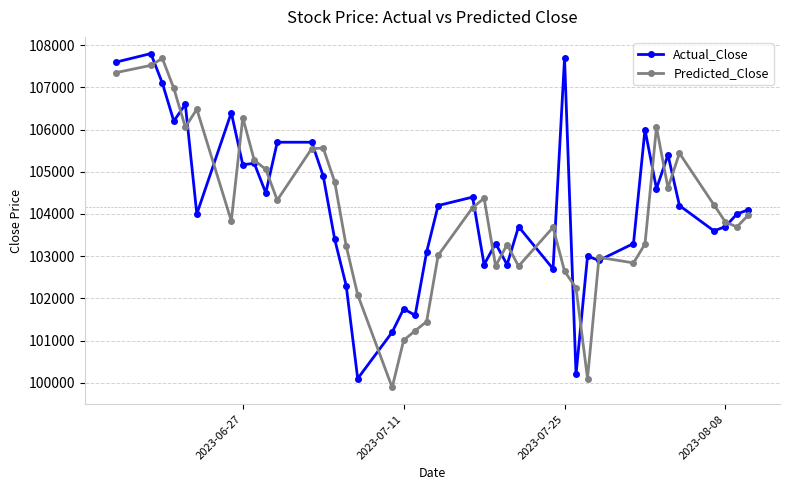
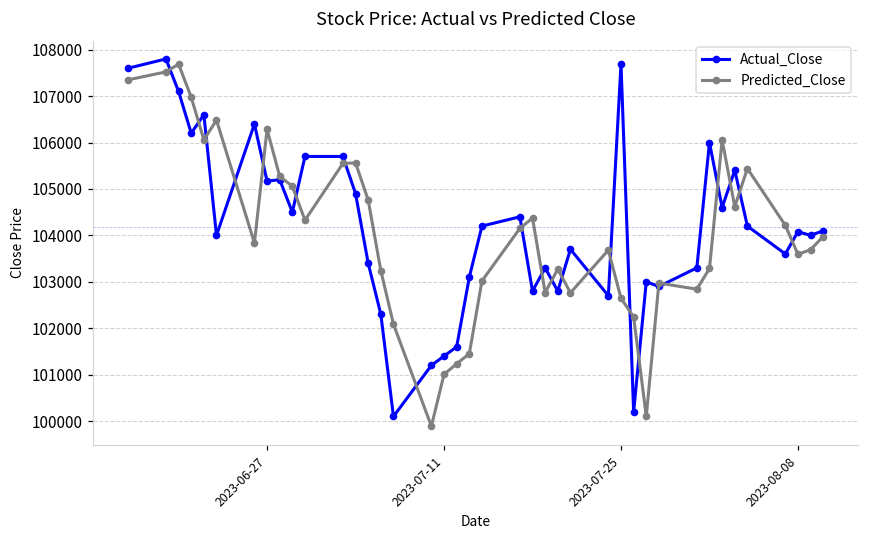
Actual_Close, 2023-07-11: 101800 -> 101400
Actual_Close, 2023-08-08: 103700 -> 104100
Predicted_Close, 2023-08-08: 103800 -> 103600
